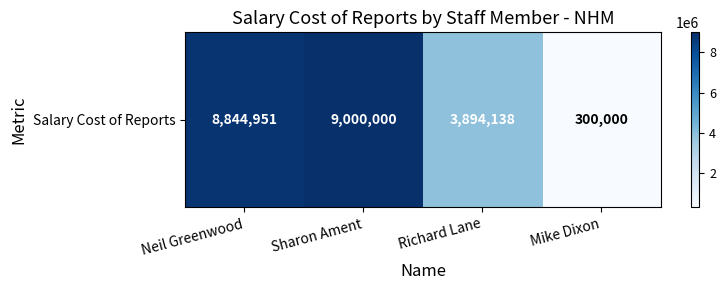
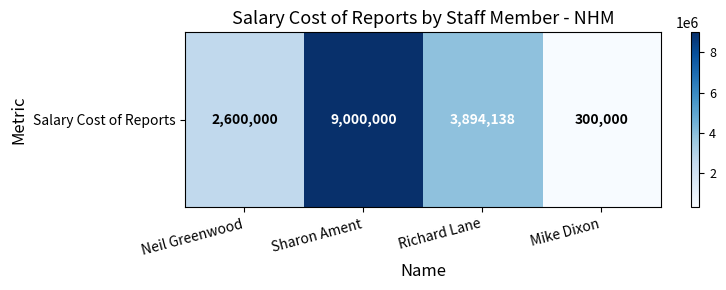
Salary Cost of Reports, Neil Greenwood: 8,844,951 -> 2,600,000
